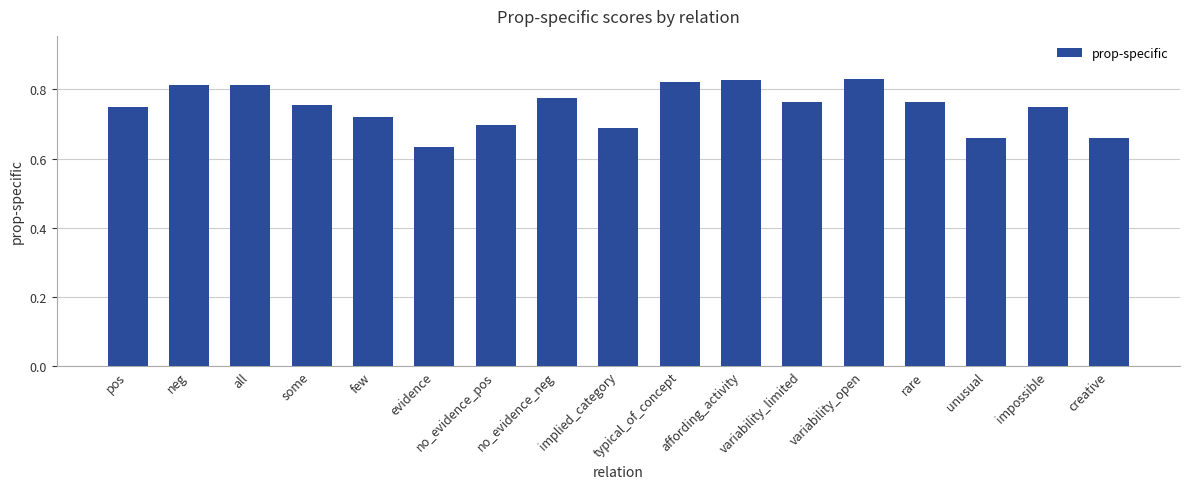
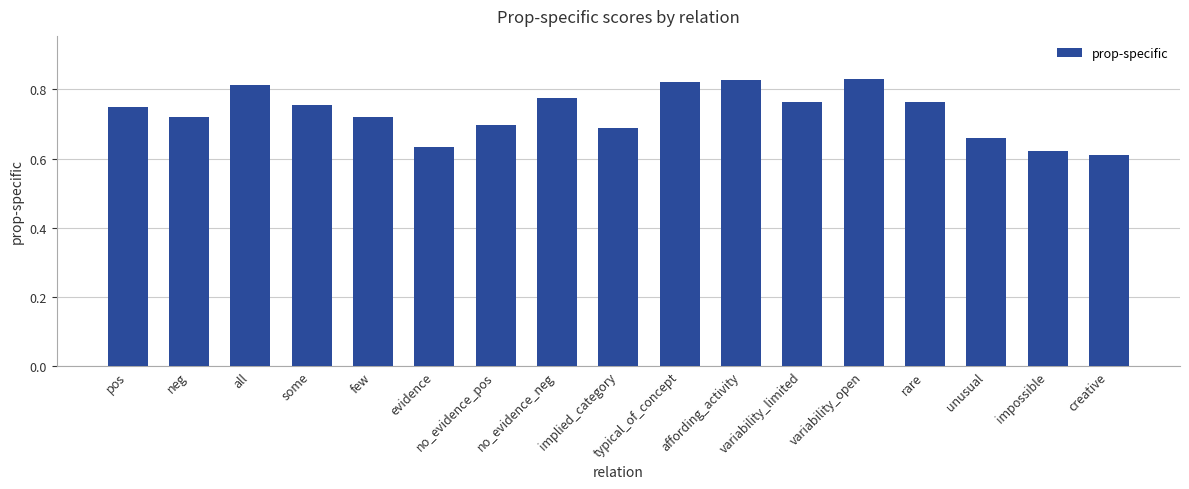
neg: 0.81 -> 0.72
impossible: 0.75 -> 0.62
creative: 0.66 -> 0.61
